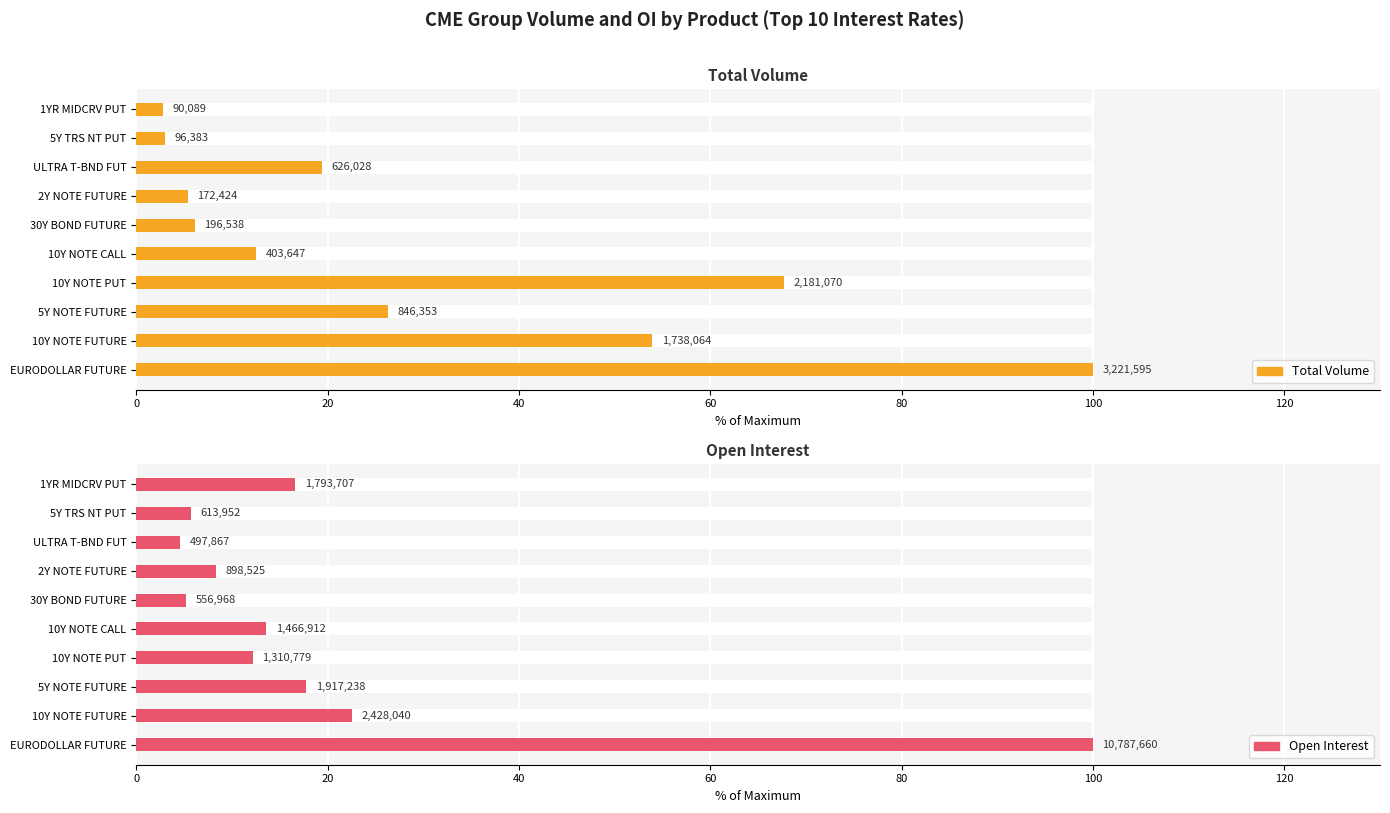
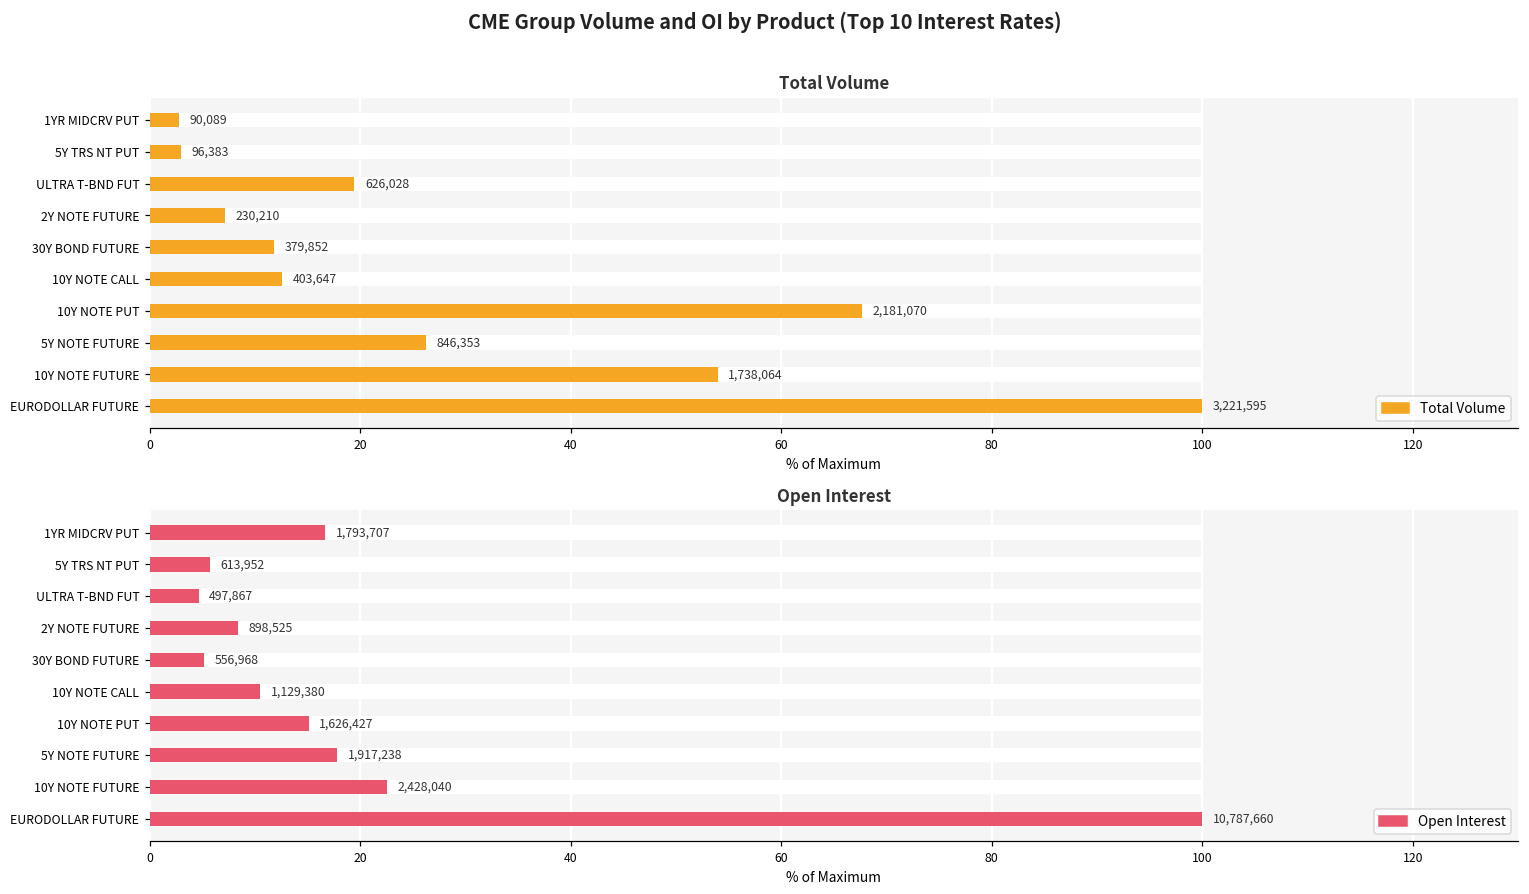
Total Volume, Total Volume, 2Y NOTE FUTURE: 172,424 -> 230,210
Total Volume, Total Volume, 30Y BOND FUTURE: 196,538 -> 379,852
Open Interest, Open Interest, 10Y NOTE CALL: 1,466,912 -> 1,129,380
Open Interest, Open Interest, 10Y NOTE PUT: 1,310,779 -> 1,626,427
